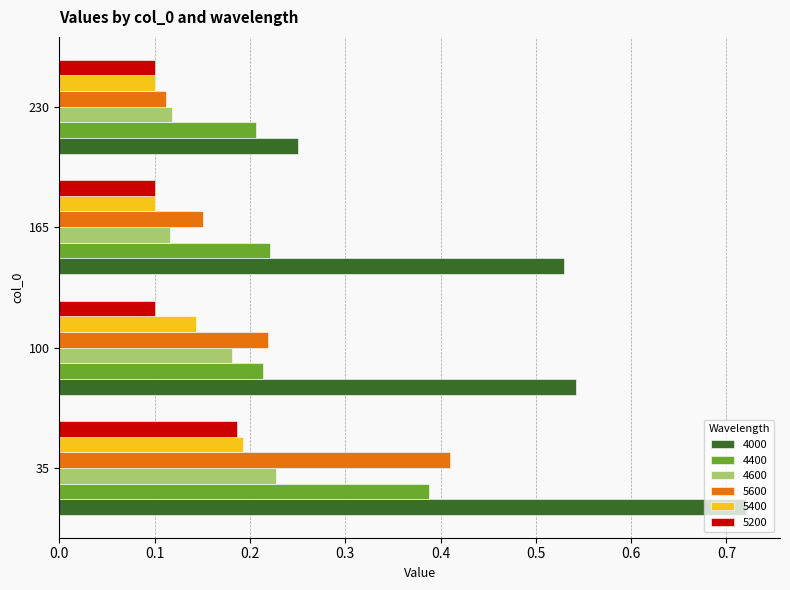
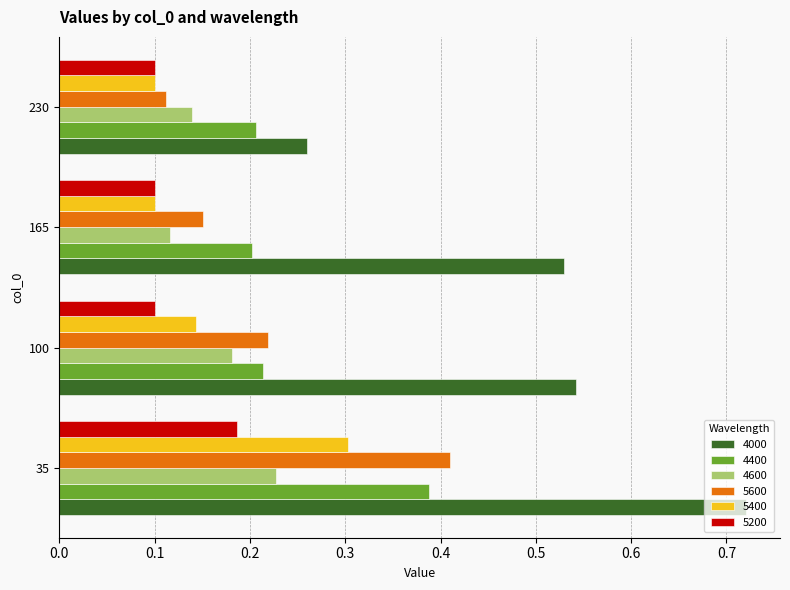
4600, 230: 0.12 -> 0.14
4000, 230: 0.25 -> 0.26
4400, 165: 0.22 -> 0.20
5400, 35: 0.19 -> 0.30
